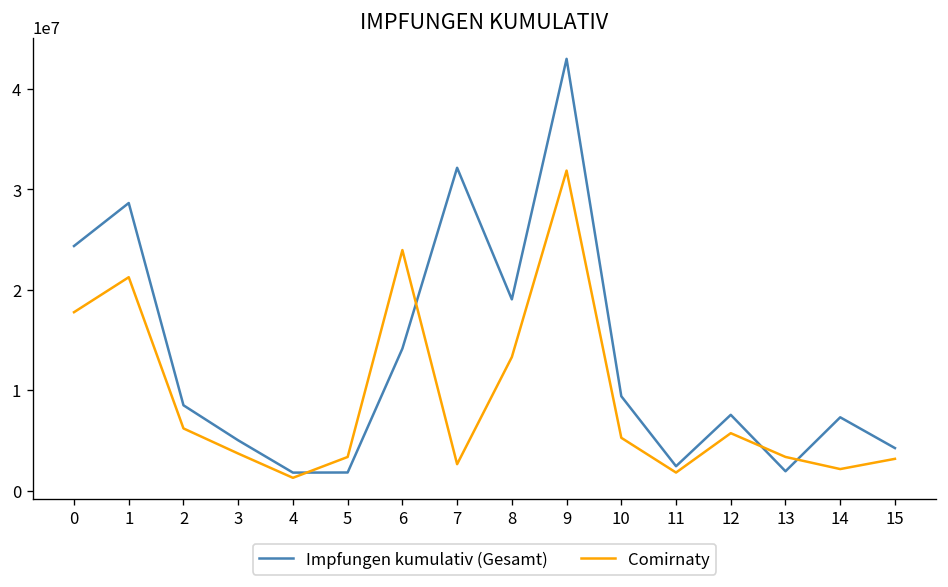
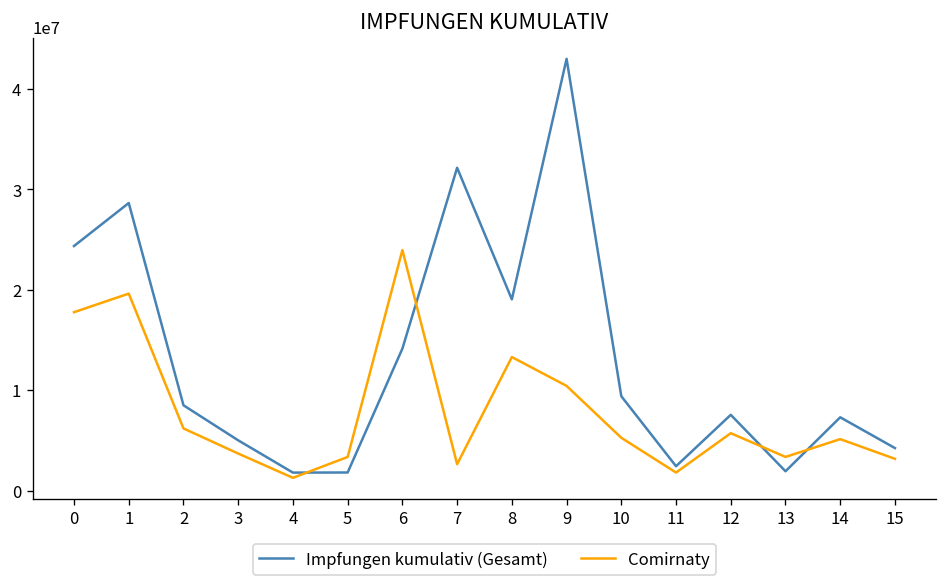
Comirnaty, 1: 21000000 -> 20000000
Comirnaty, 9: 32000000 -> 10000000
Comirnaty, 14: 2000000 -> 5000000
